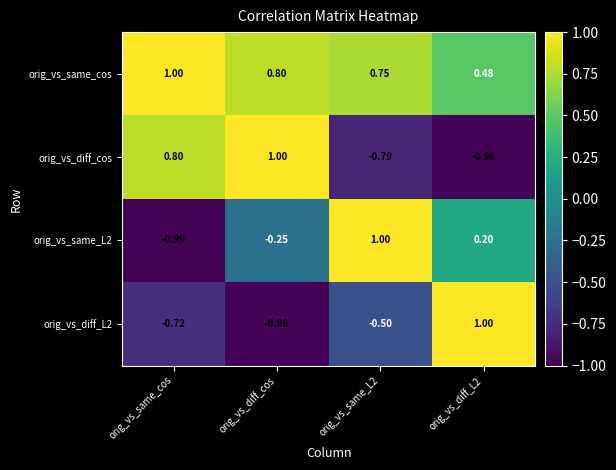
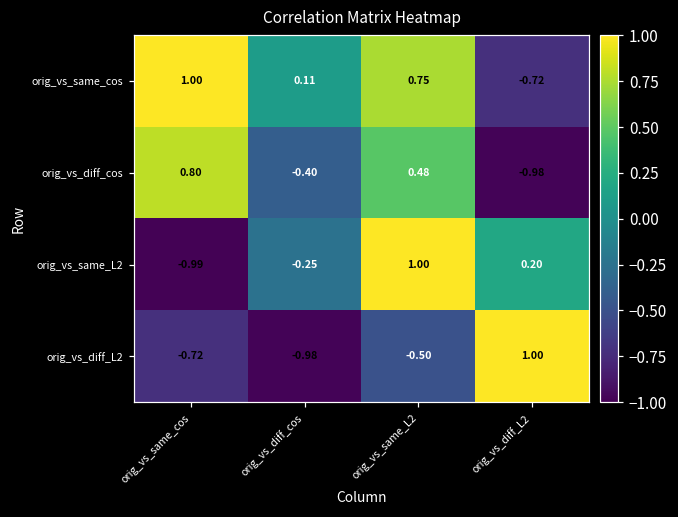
orig_vs_same_cos, orig_vs_diff_cos: 0.80 -> 0.11
orig_vs_same_cos, orig_vs_diff_L2: 0.48 -> -0.72
orig_vs_diff_cos, orig_vs_diff_cos: 1.00 -> -0.40
orig_vs_diff_cos, orig_vs_same_L2: -0.79 -> 0.48
